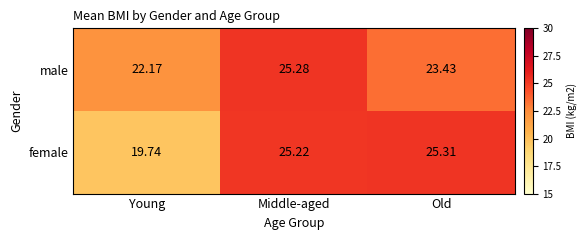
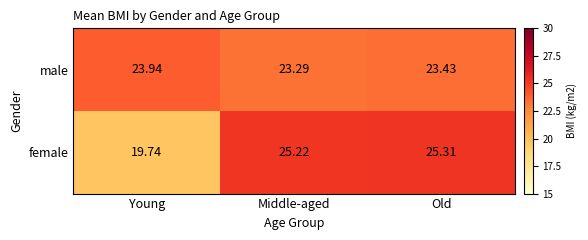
male, Young: 22.17 -> 23.94
male, Middle-aged: 25.28 -> 23.29
